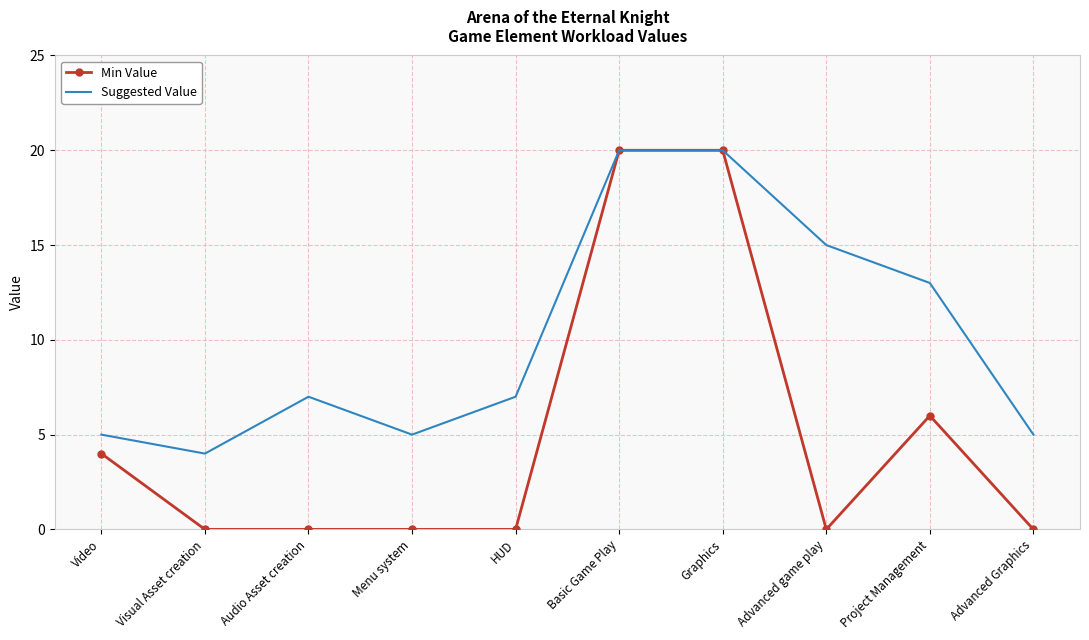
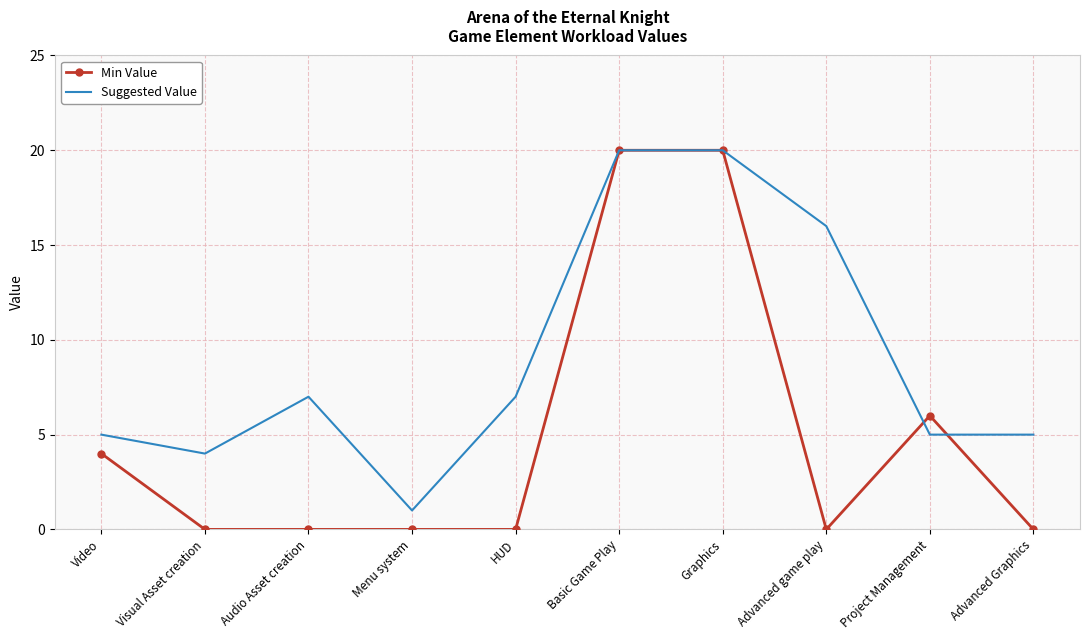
Suggested Value, Menu system: 5 -> 1
Suggested Value, Advanced game play: 15 -> 16
Suggested Value, Project Management: 13 -> 5
